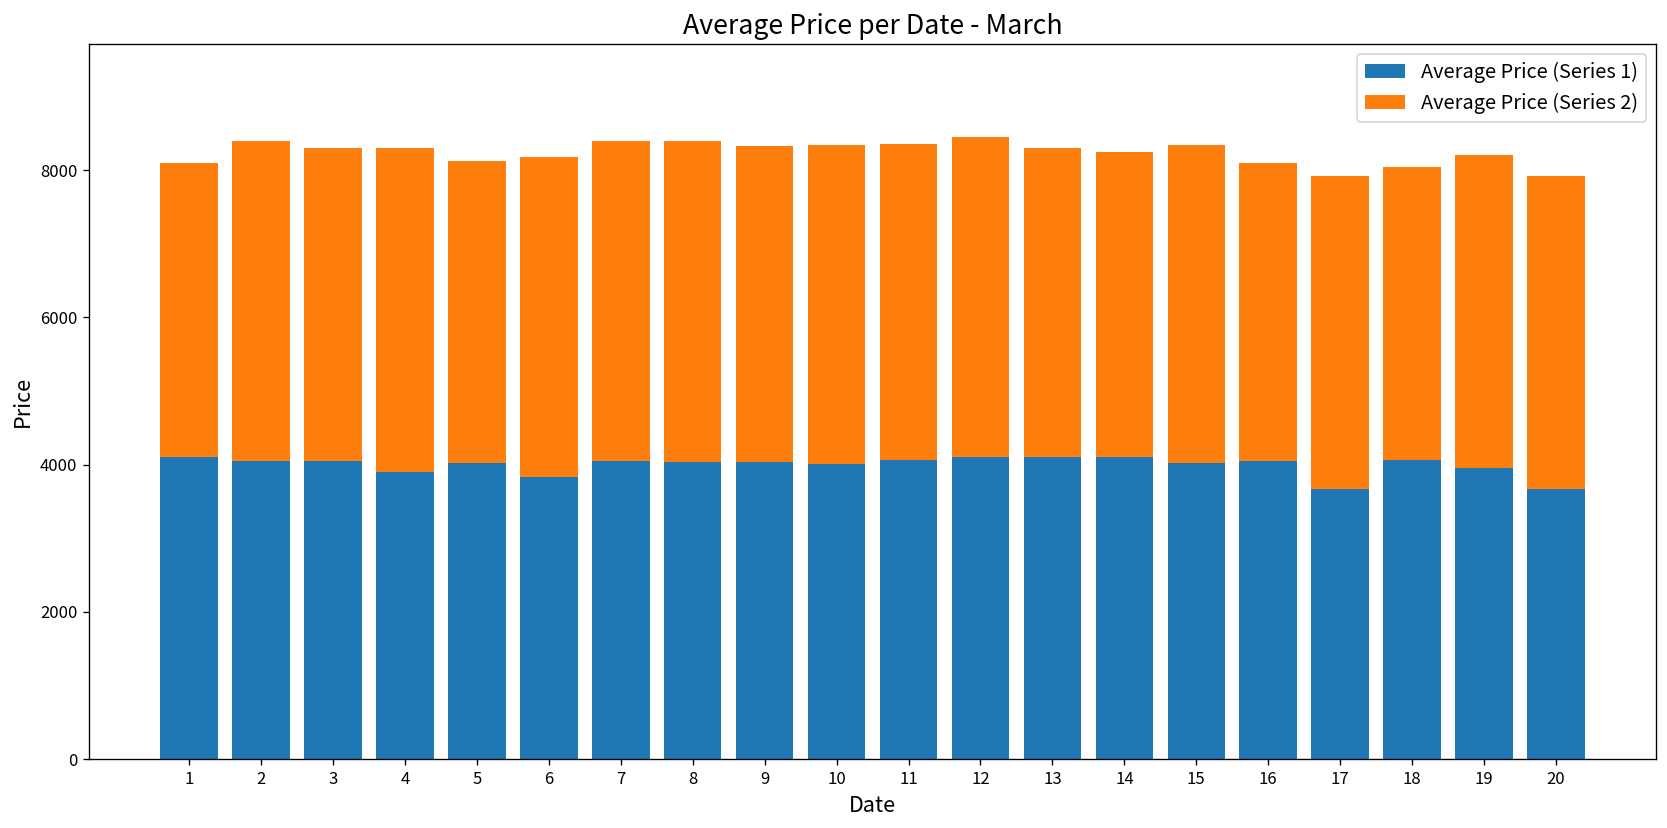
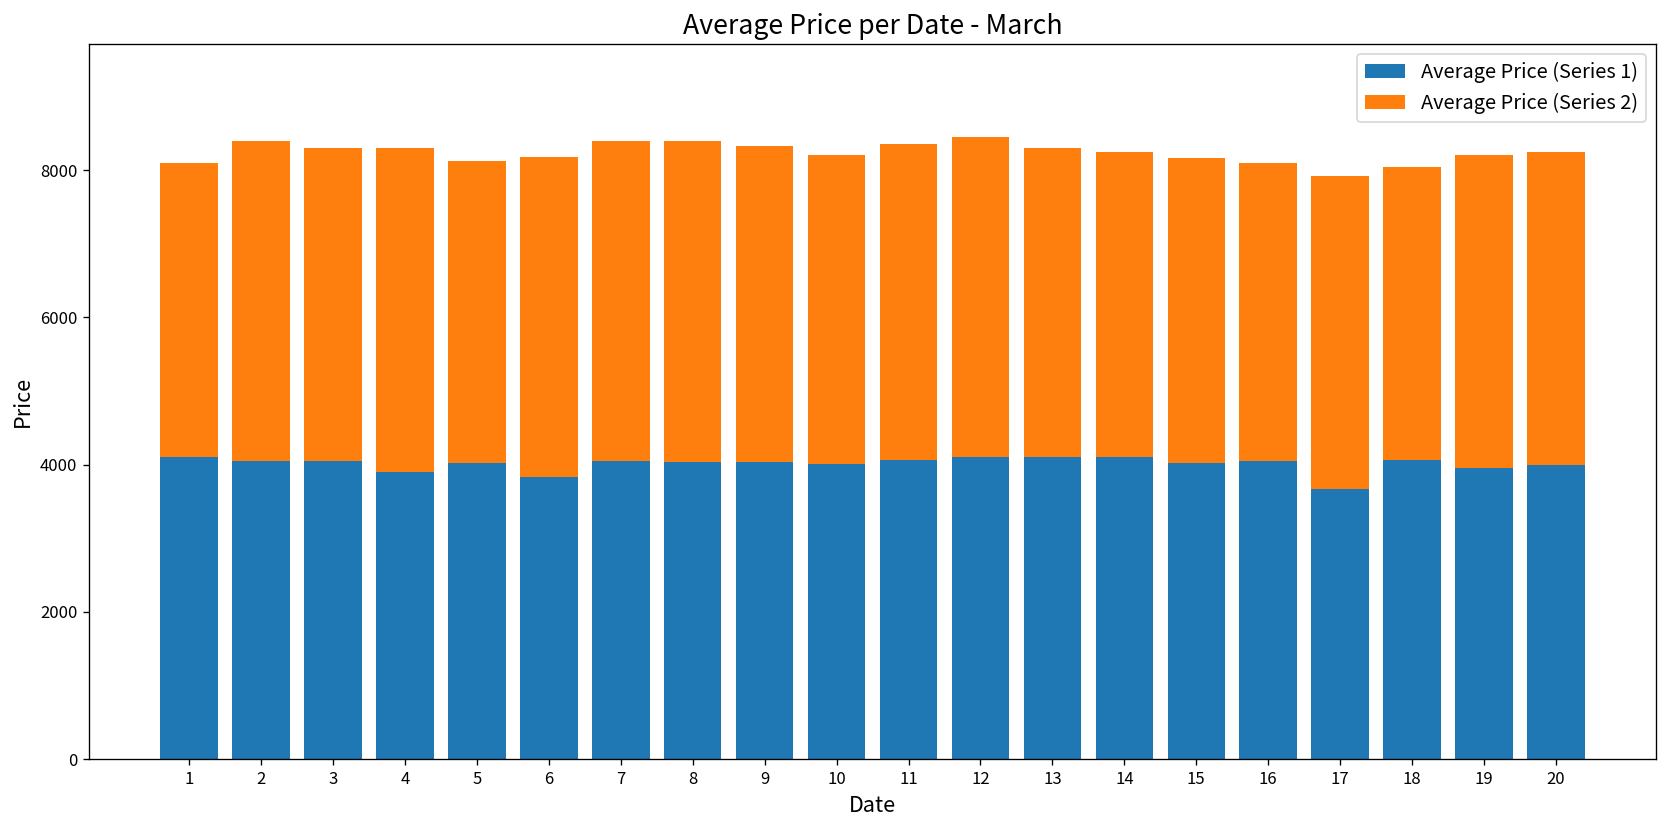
Average Price (Series 2), 10: 4300 -> 4200
Average Price (Series 2), 15: 4300 -> 4200
Average Price (Series 1), 20: 3700 -> 4000
